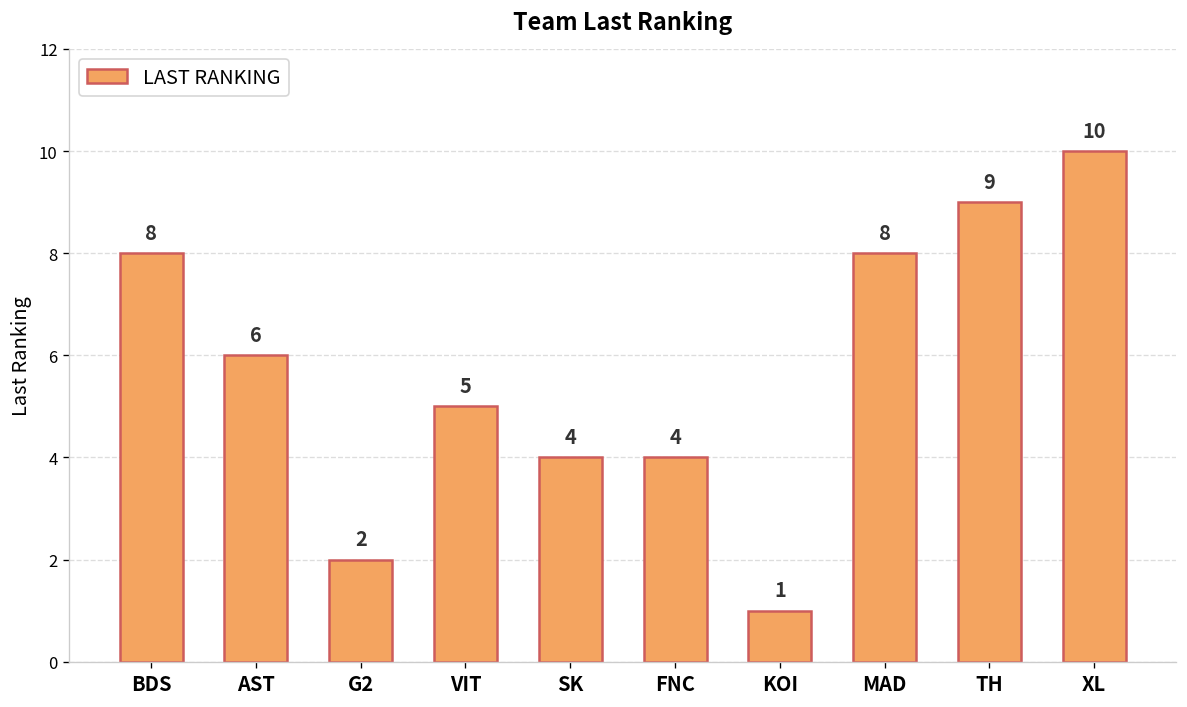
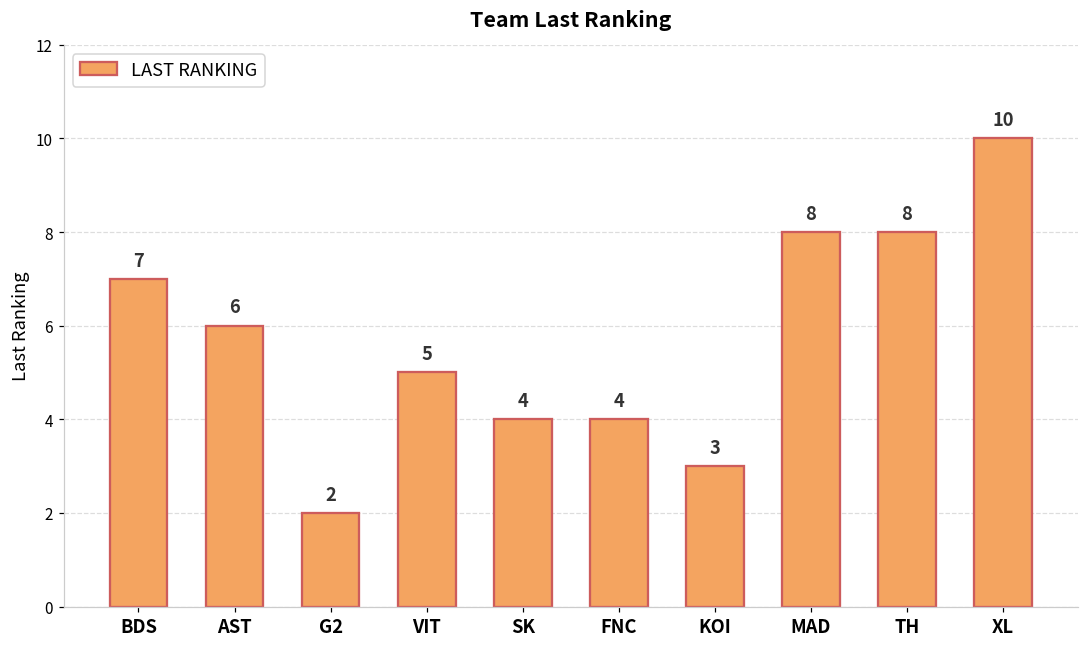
BDS: 8 -> 7
KOI: 1 -> 3
TH: 9 -> 8
